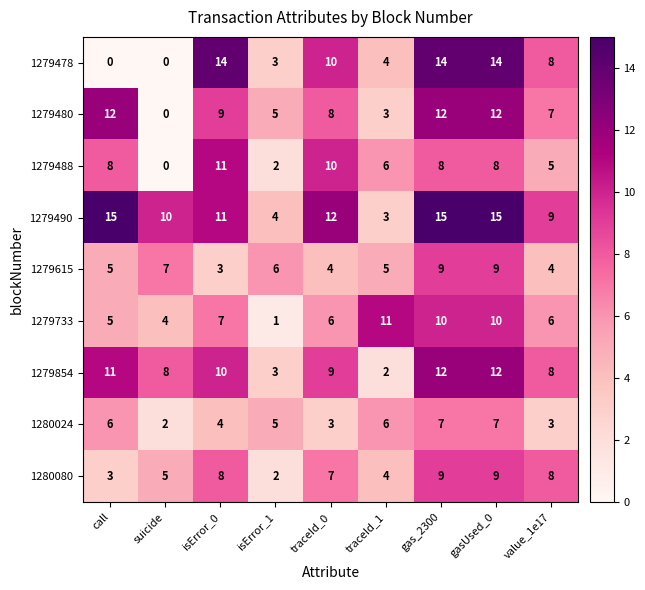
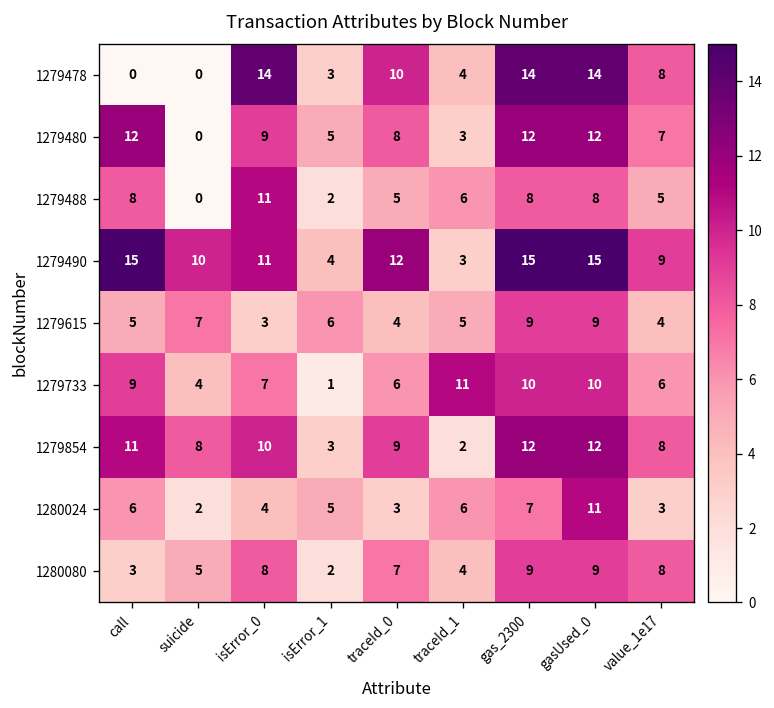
1279488, traceId_0: 10 -> 5
1279733, call: 5 -> 9
1280024, gasUsed_0: 7 -> 11
